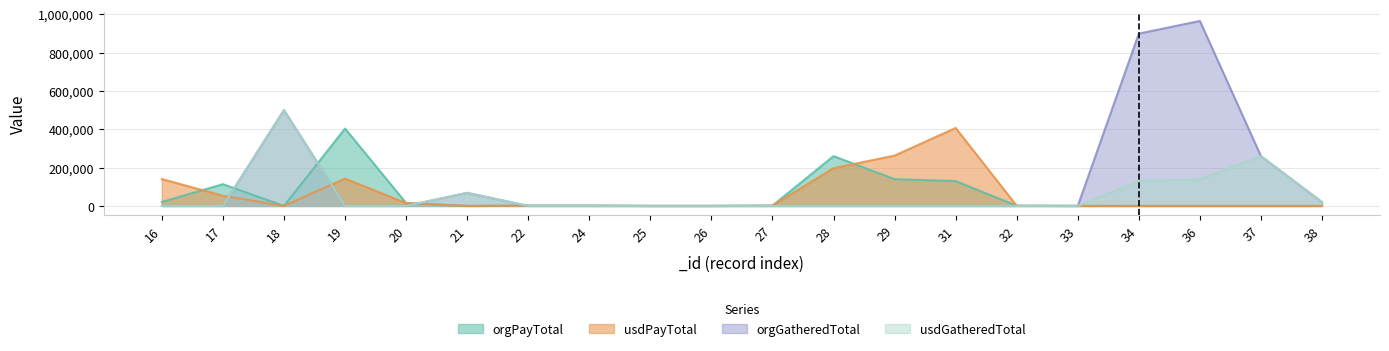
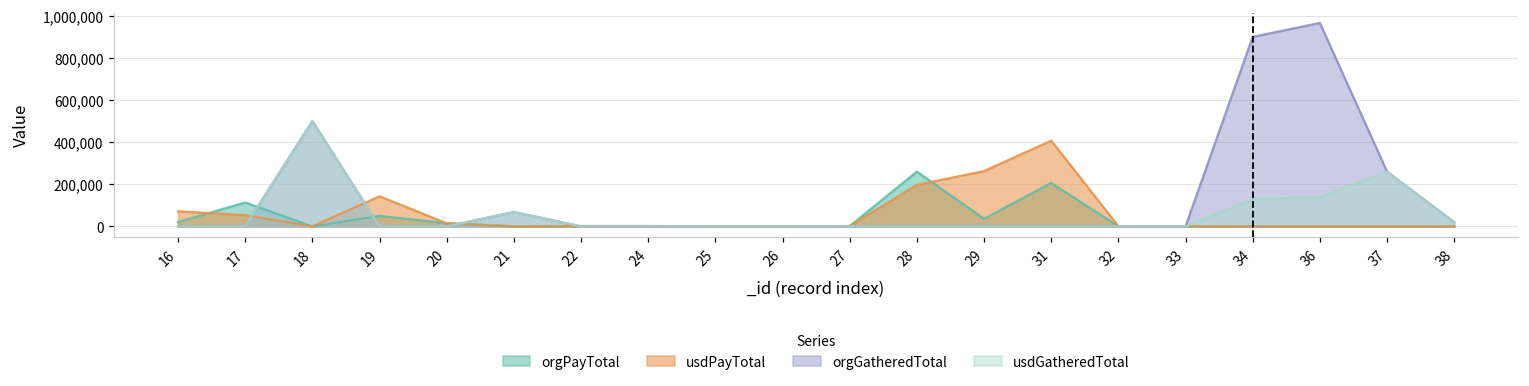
usdPayTotal, 16: 140,000 -> 70,000
orgPayTotal, 19: 400,000 -> 50,000
orgPayTotal, 29: 140,000 -> 40,000
orgPayTotal, 31: 130,000 -> 210,000
